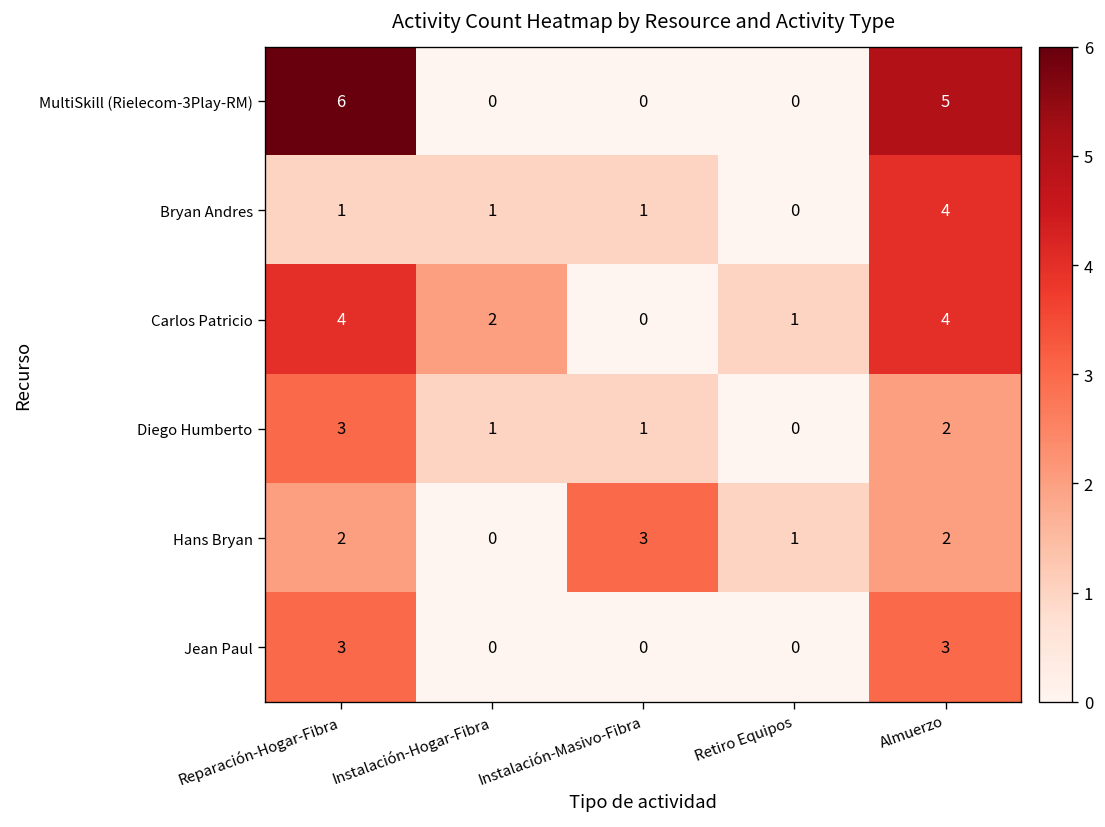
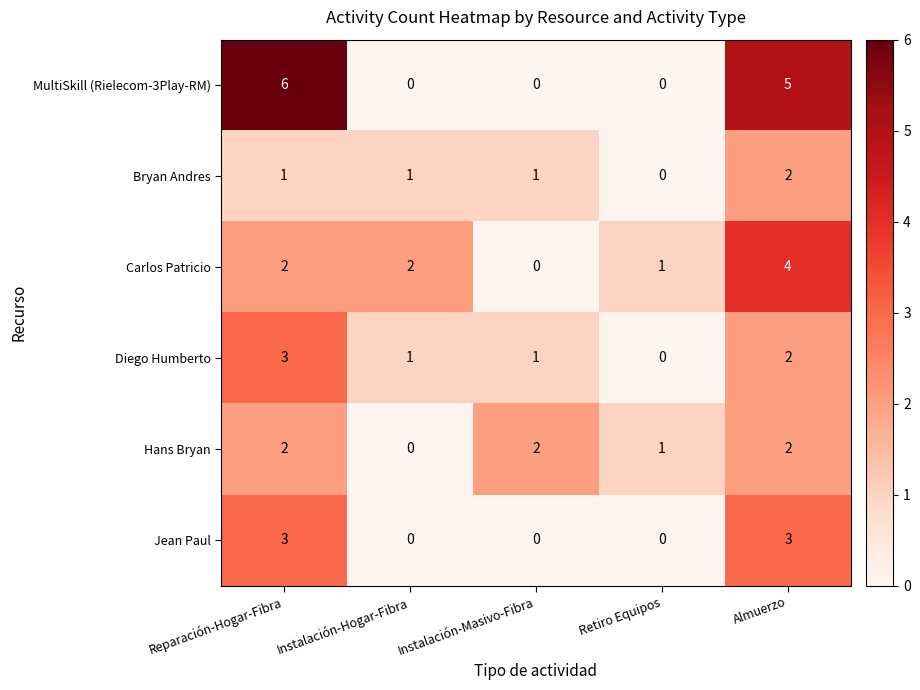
Bryan Andres, Almuerzo: 4 -> 2
Carlos Patricio, Reparación-Hogar-Fibra: 4 -> 2
Hans Bryan, Instalación-Masivo-Fibra: 3 -> 2
